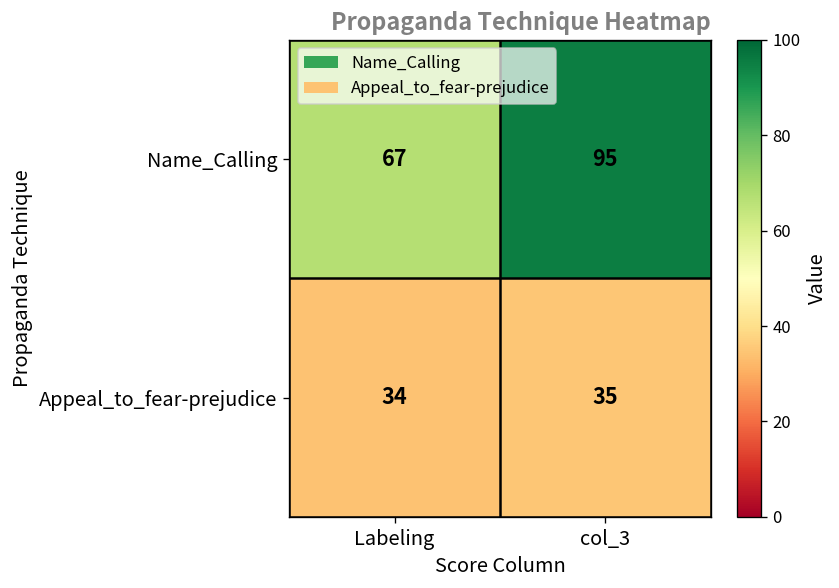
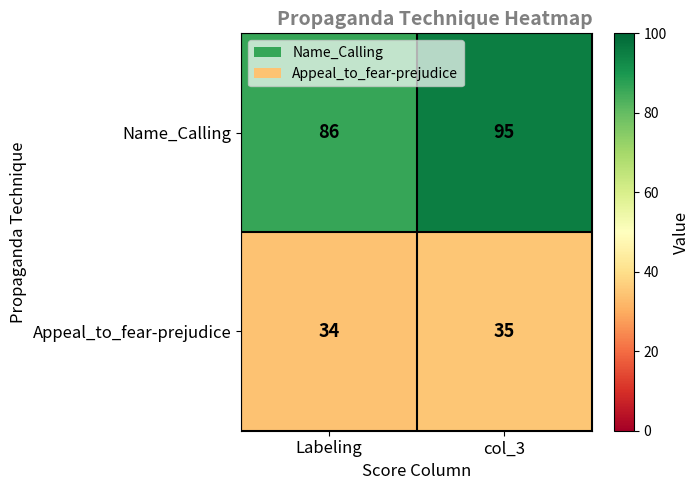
Name_Calling, Labeling: 67 -> 86
